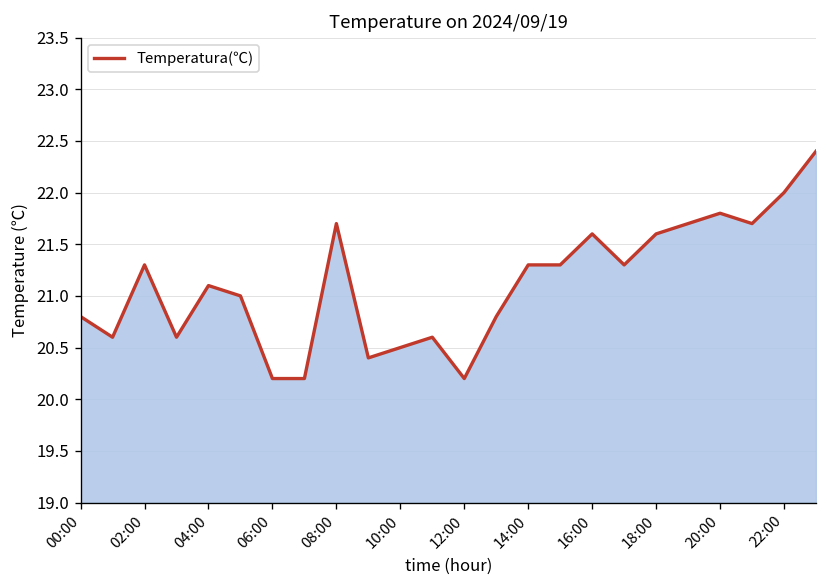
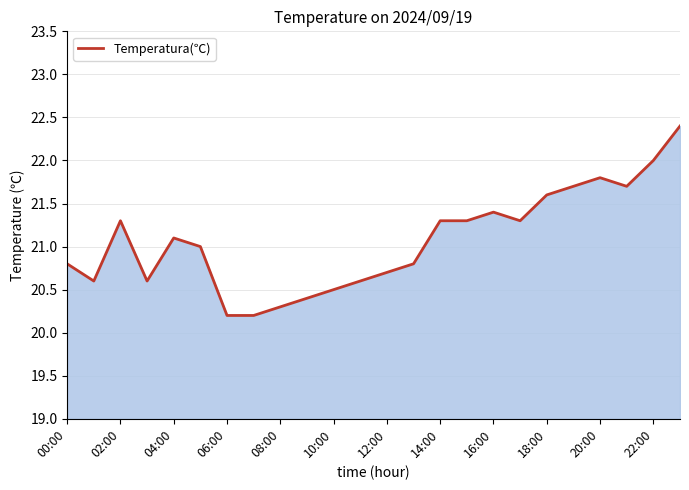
08:00: 21.7 -> 20.3
12:00: 20.2 -> 20.7
16:00: 21.6 -> 21.4
